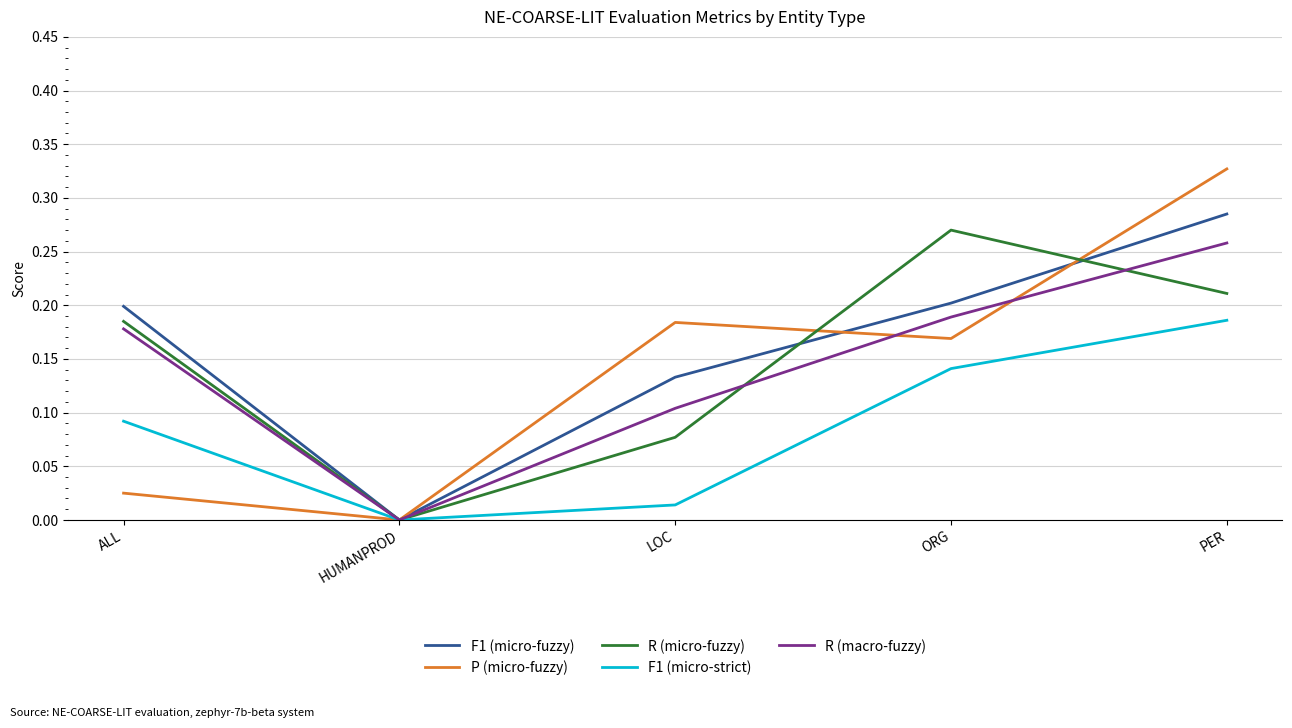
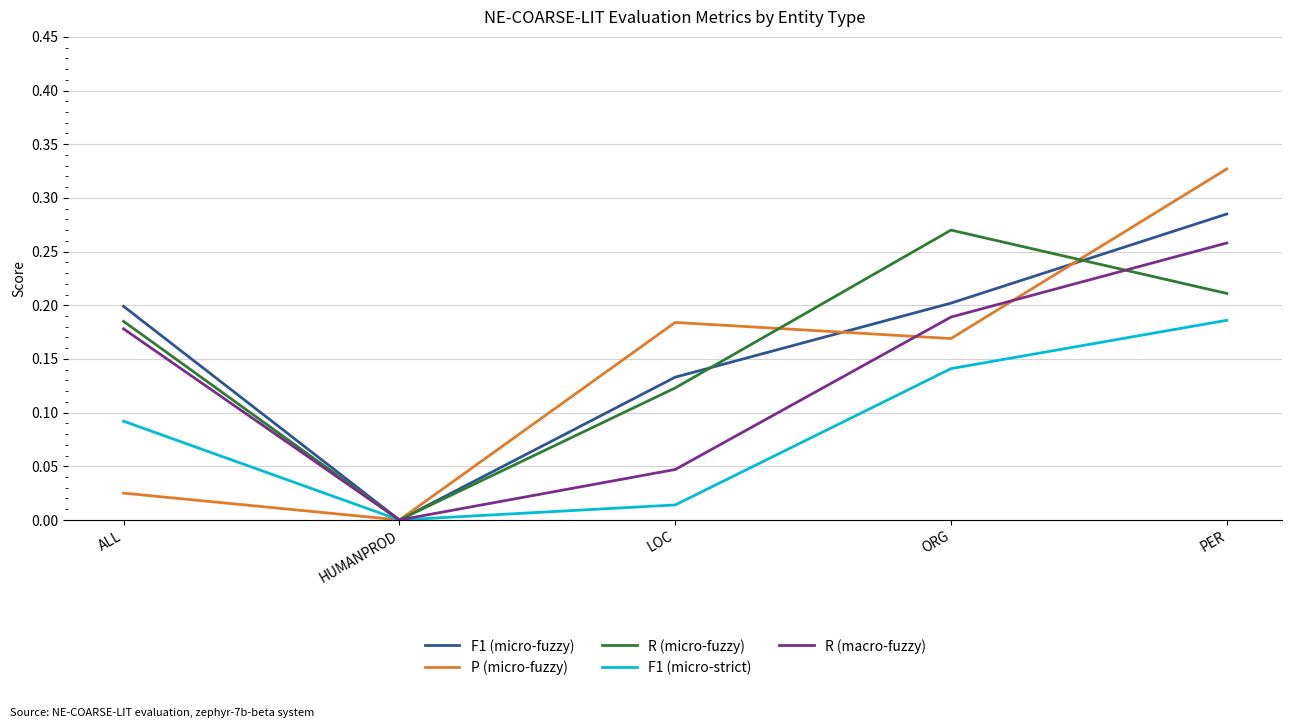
R (micro-fuzzy), LOC: 0.077 -> 0.123
R (macro-fuzzy), LOC: 0.104 -> 0.047
